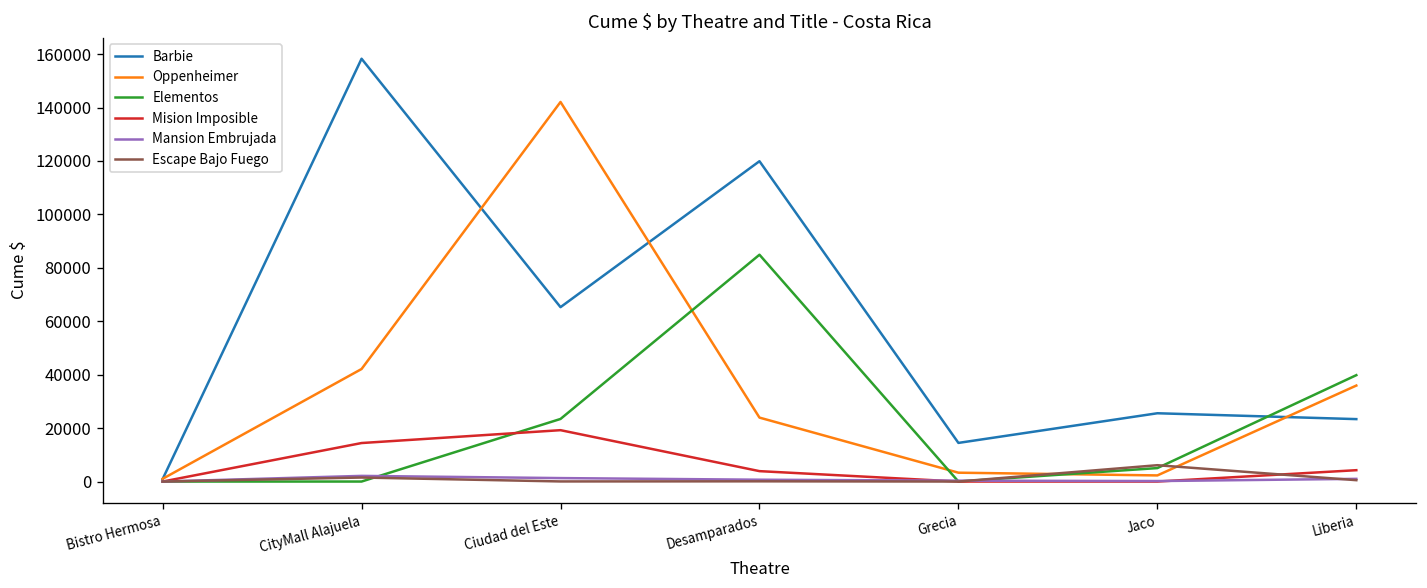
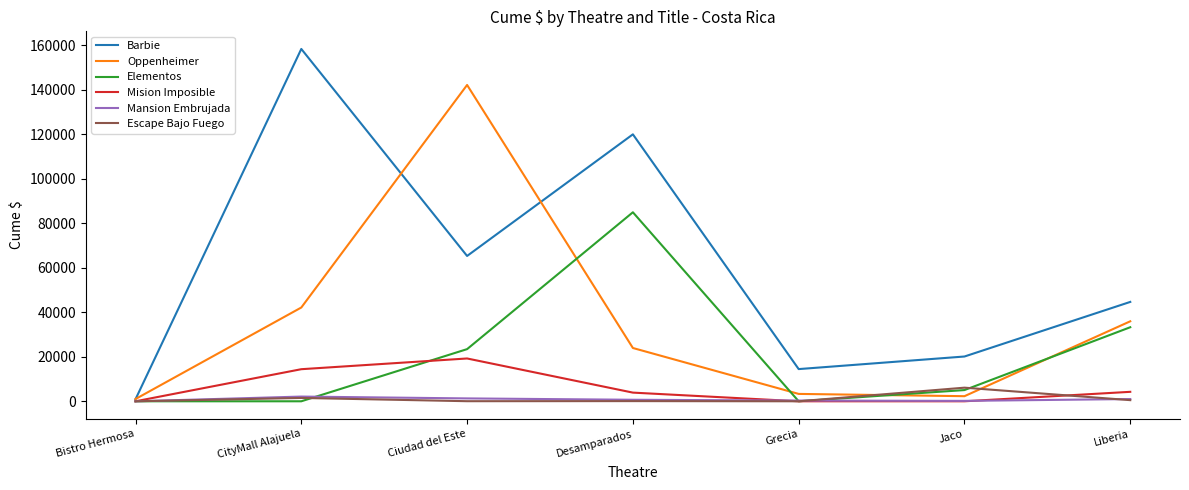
Barbie, Jaco: 26000 -> 20000
Barbie, Liberia: 23000 -> 45000
Elementos, Liberia: 40000 -> 33000
